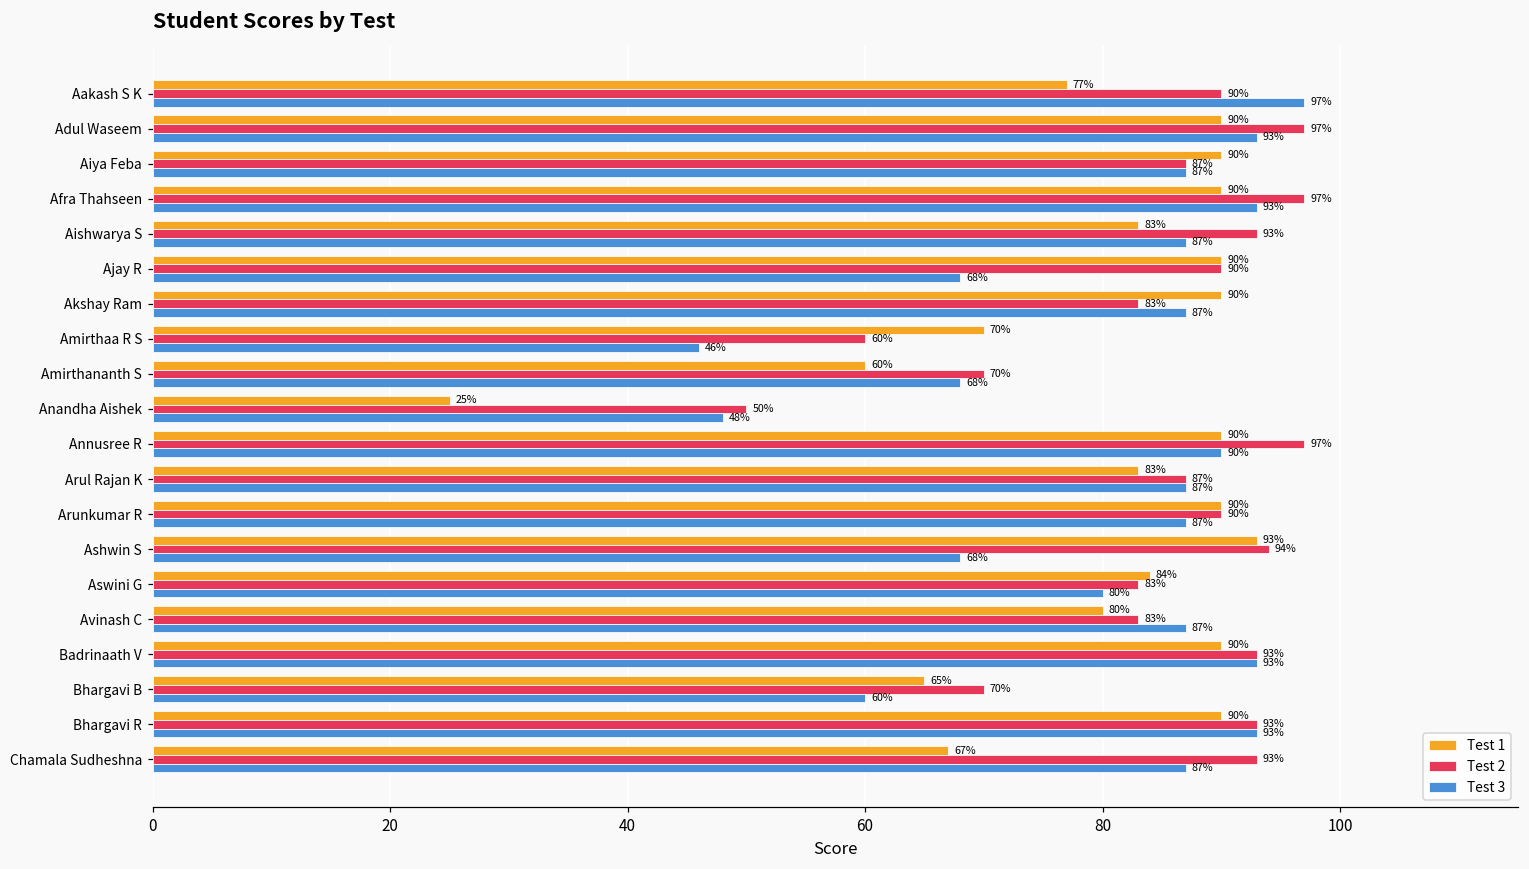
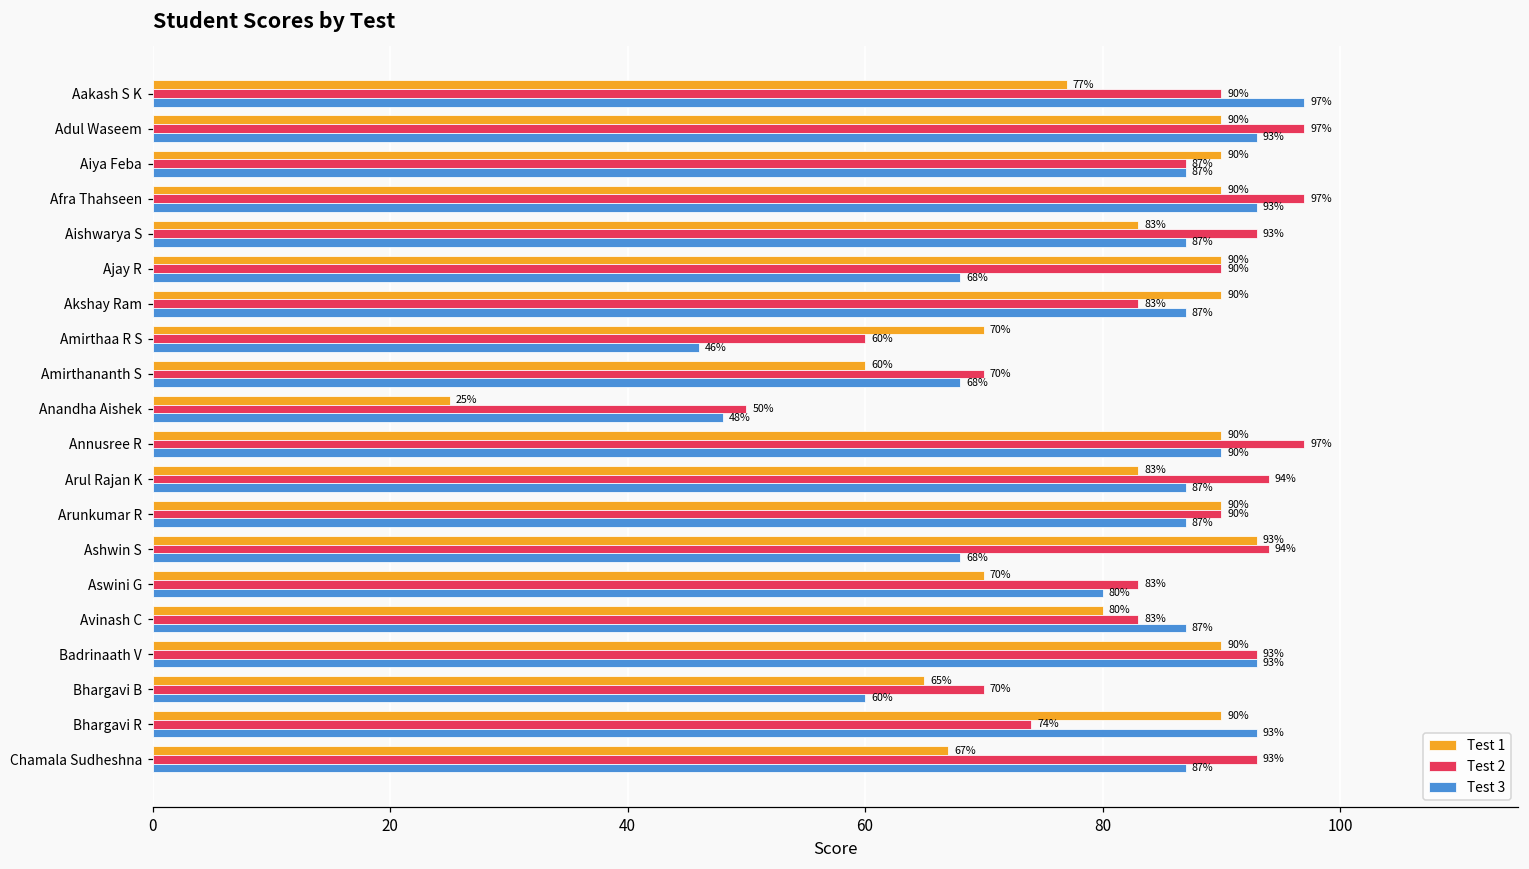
Test 2, Arul Rajan K: 87% -> 94%
Test 1, Aswini G: 84% -> 70%
Test 2, Bhargavi R: 93% -> 74%
